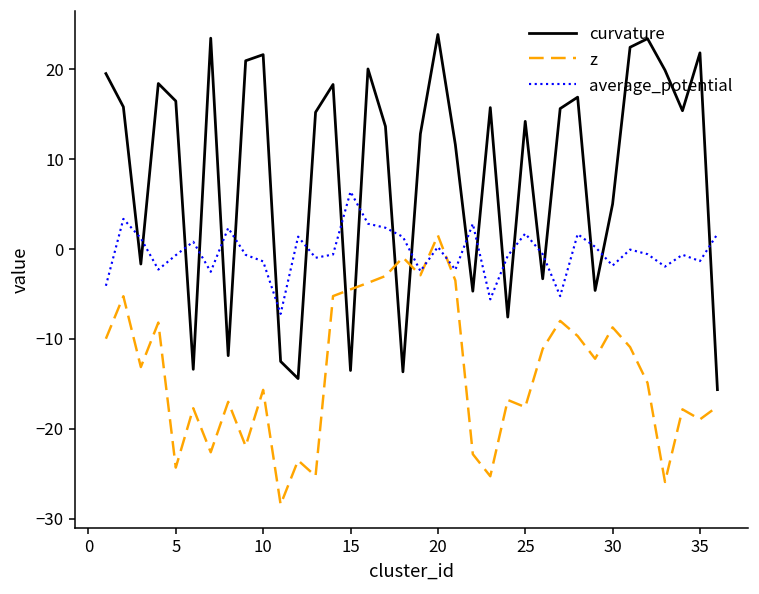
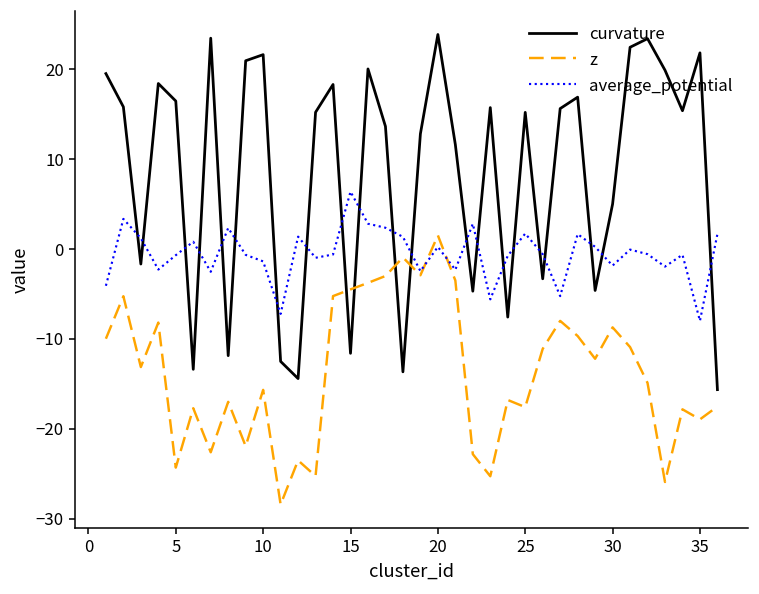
curvature, 15: -14 -> -12
curvature, 25: 14 -> 15
average_potential, 35: -1 -> -8
